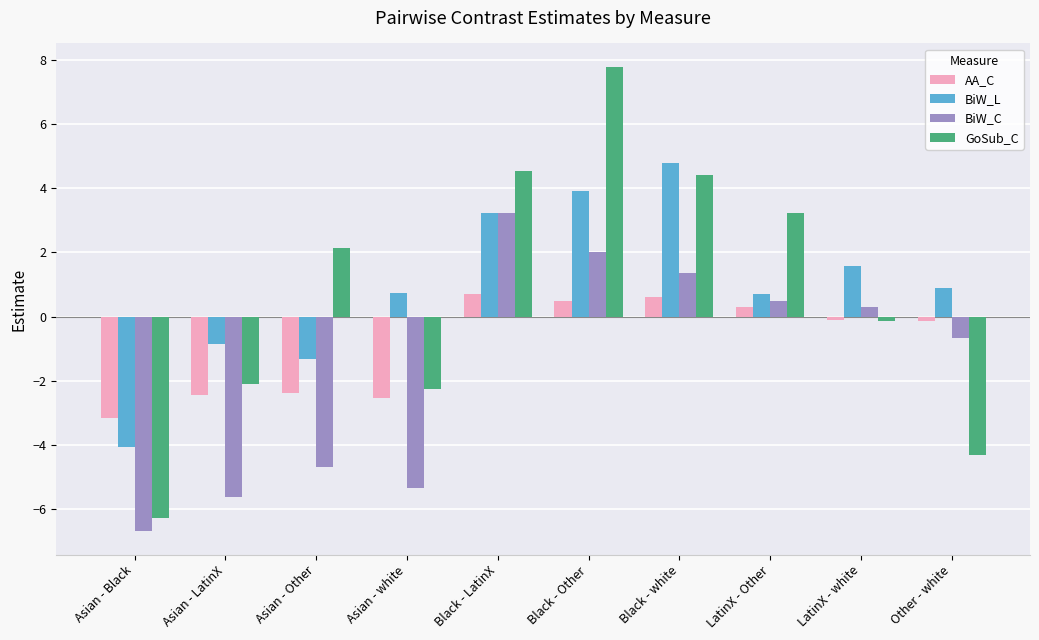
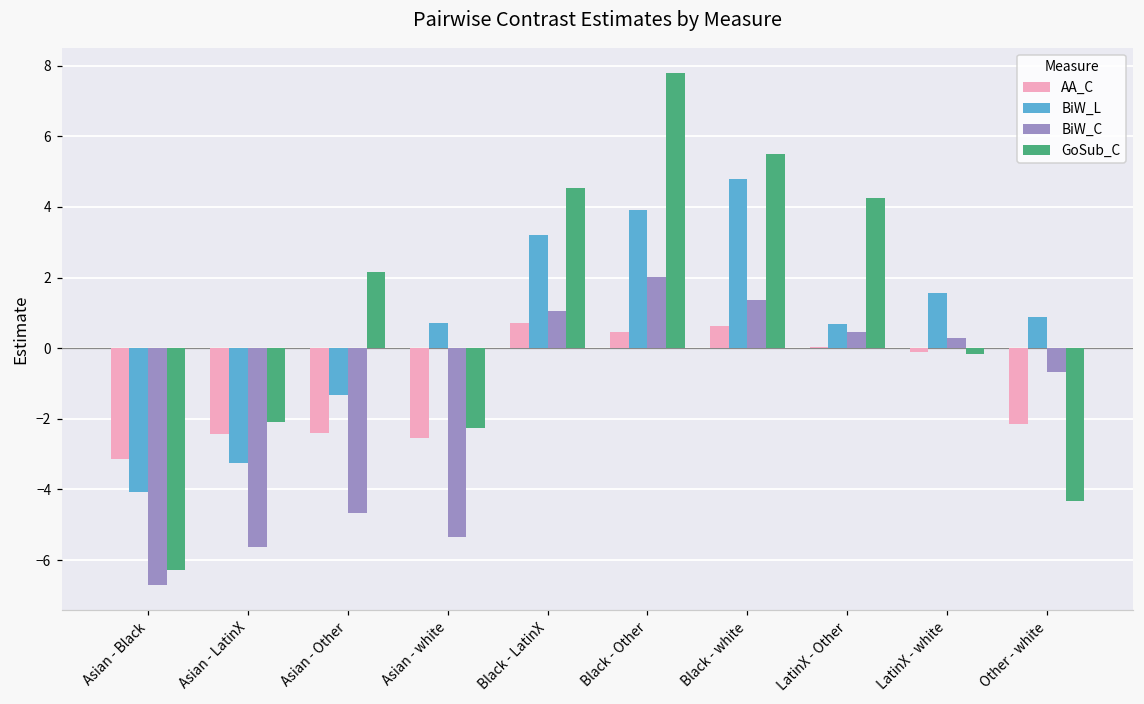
BiW_L, Asian - LatinX: -0.8 -> -3.3
BiW_C, Black - LatinX: 3.2 -> 1.1
GoSub_C, Black - white: 4.4 -> 5.5
AA_C, LatinX - Other: 0.3 -> 0.0
GoSub_C, LatinX - Other: 3.2 -> 4.2
AA_C, Other - white: -0.1 -> -2.1
